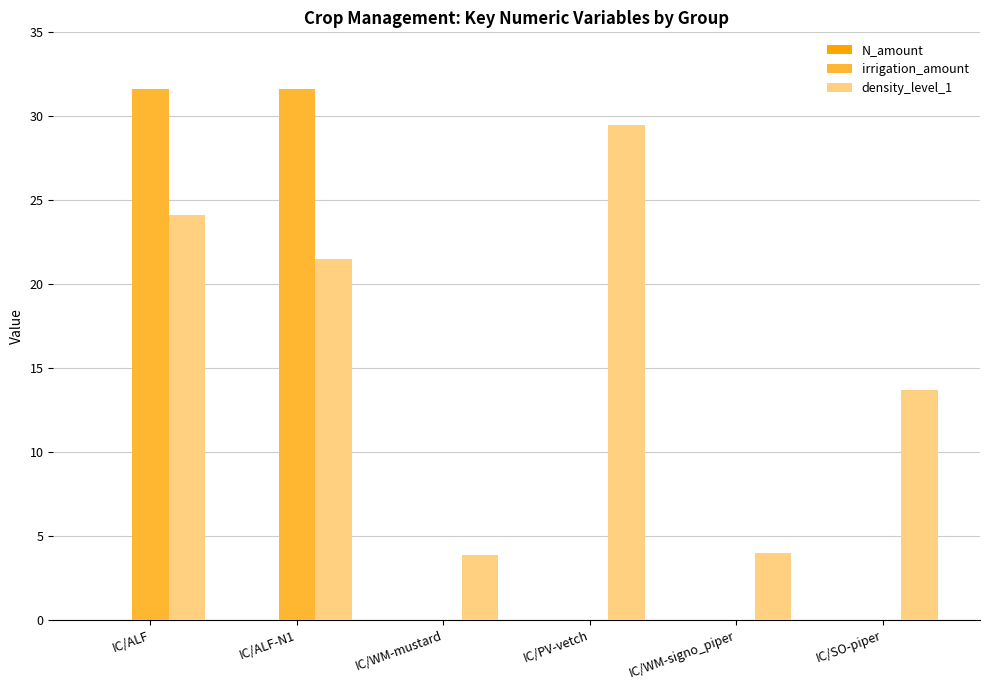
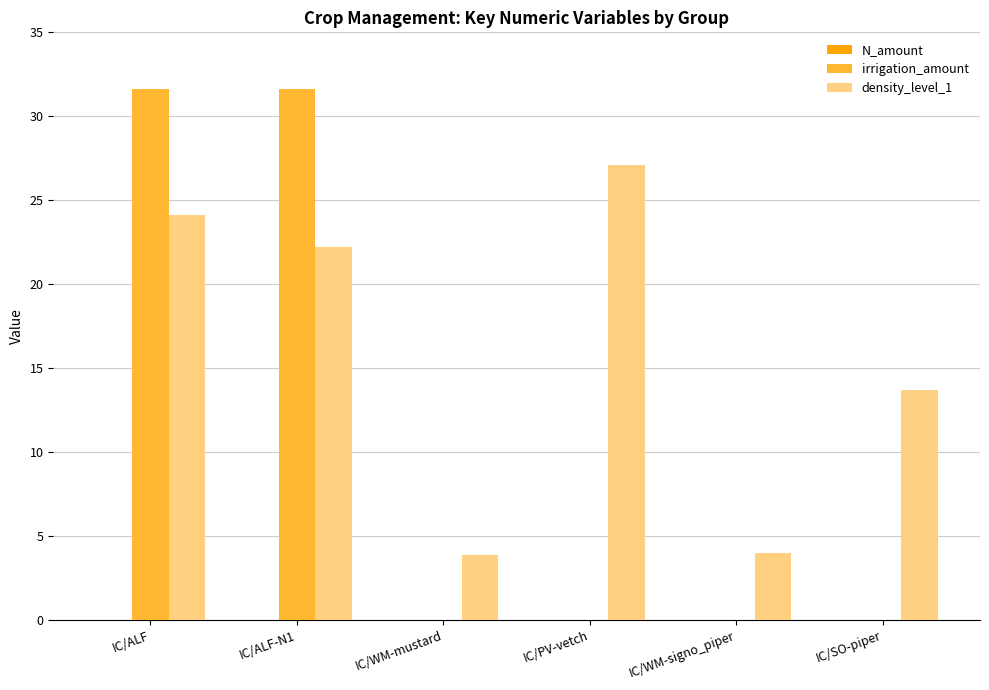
density_level_1, IC/ALF-N1: 21.5 -> 22.2
density_level_1, IC/PV-vetch: 29.5 -> 27.1
